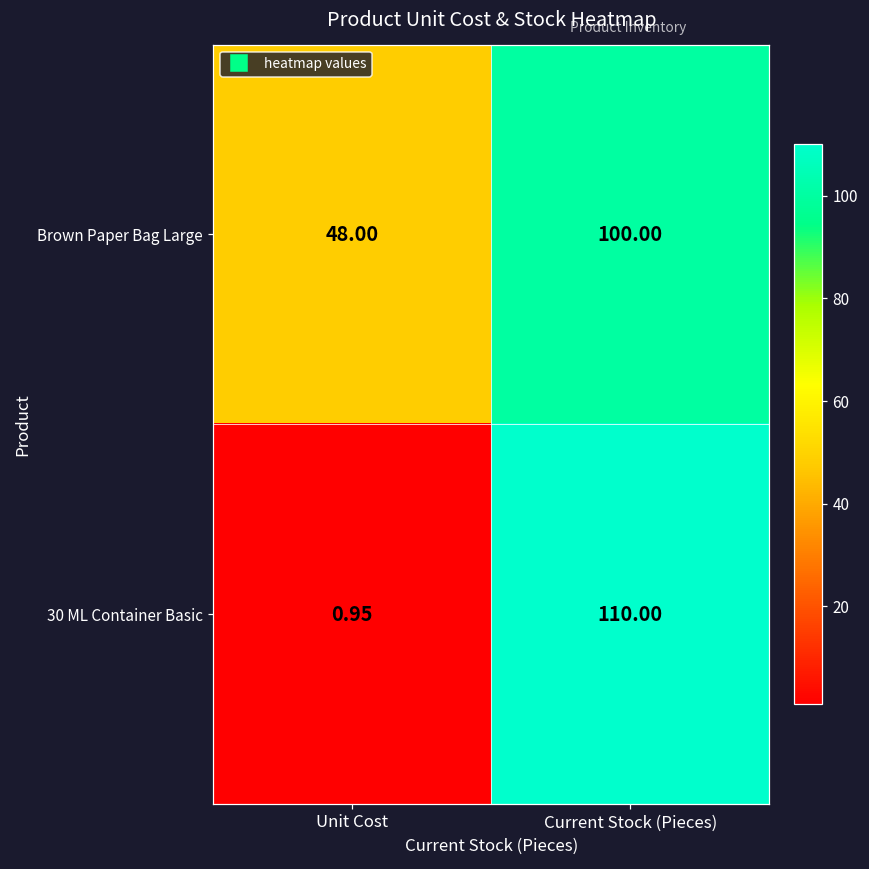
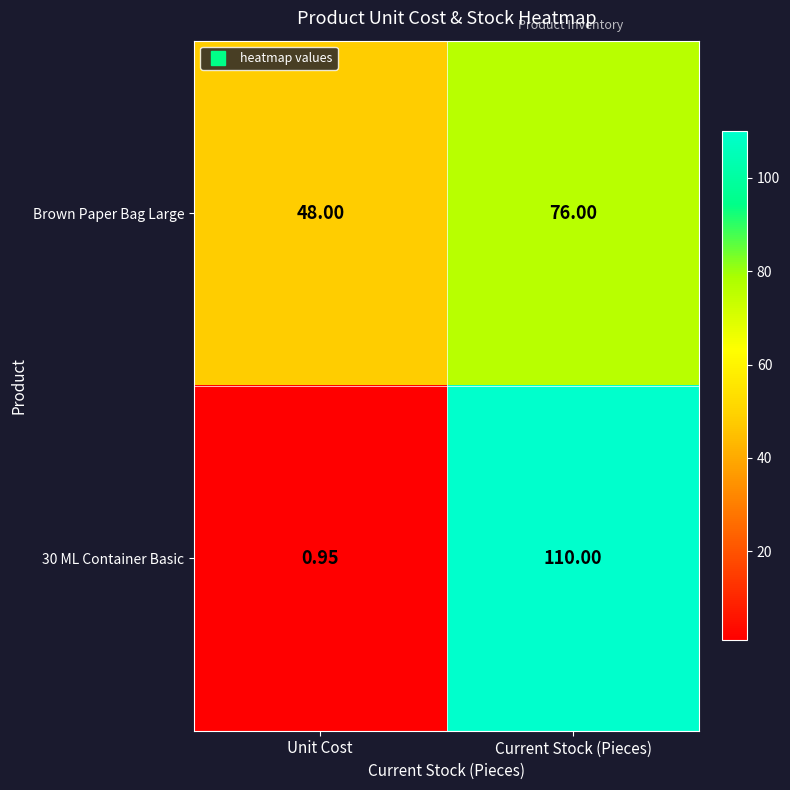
Brown Paper Bag Large, Current Stock (Pieces): 100.00 -> 76.00
